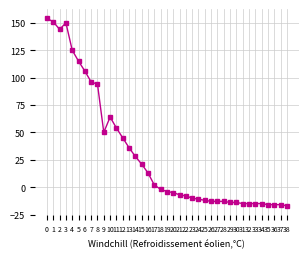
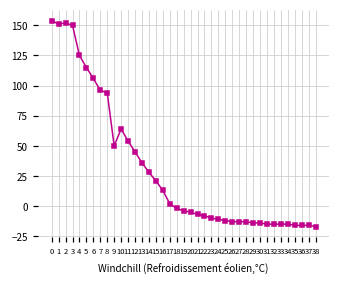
2: 144 -> 152
